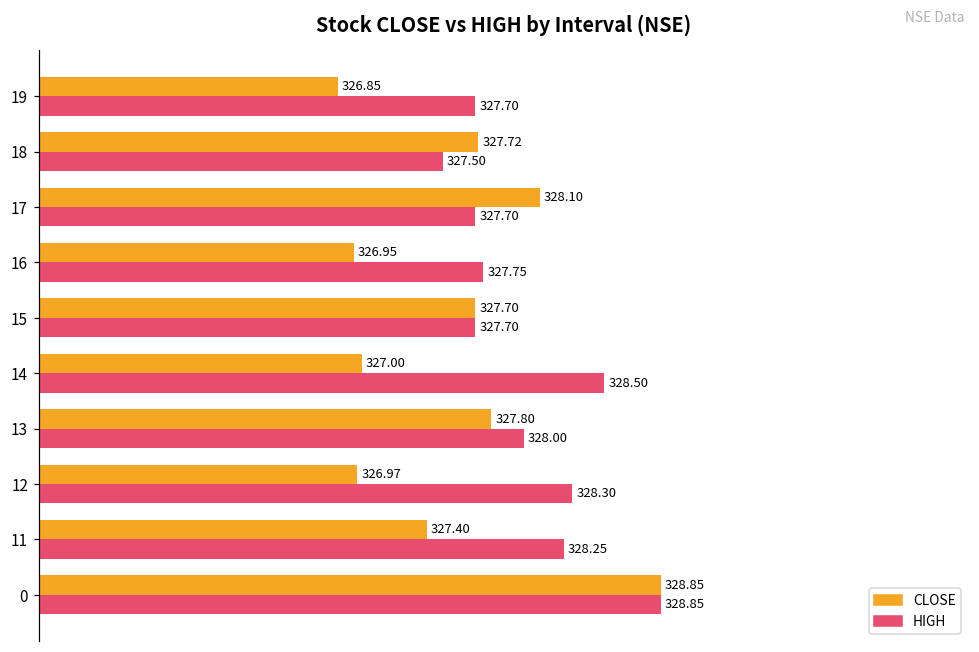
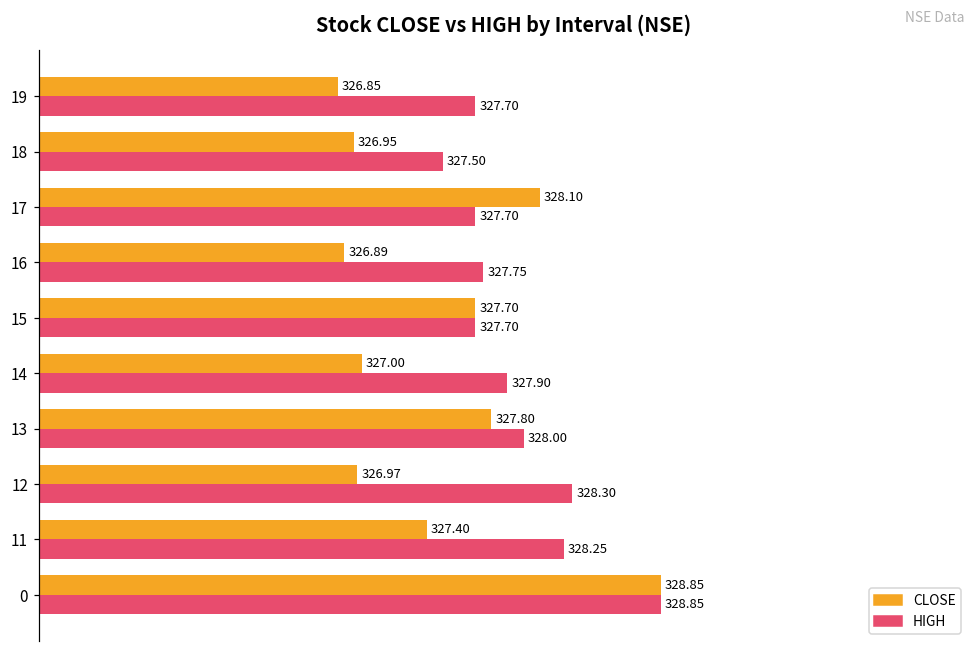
CLOSE, 18: 327.72 -> 326.95
CLOSE, 16: 326.95 -> 326.89
HIGH, 14: 328.50 -> 327.90
